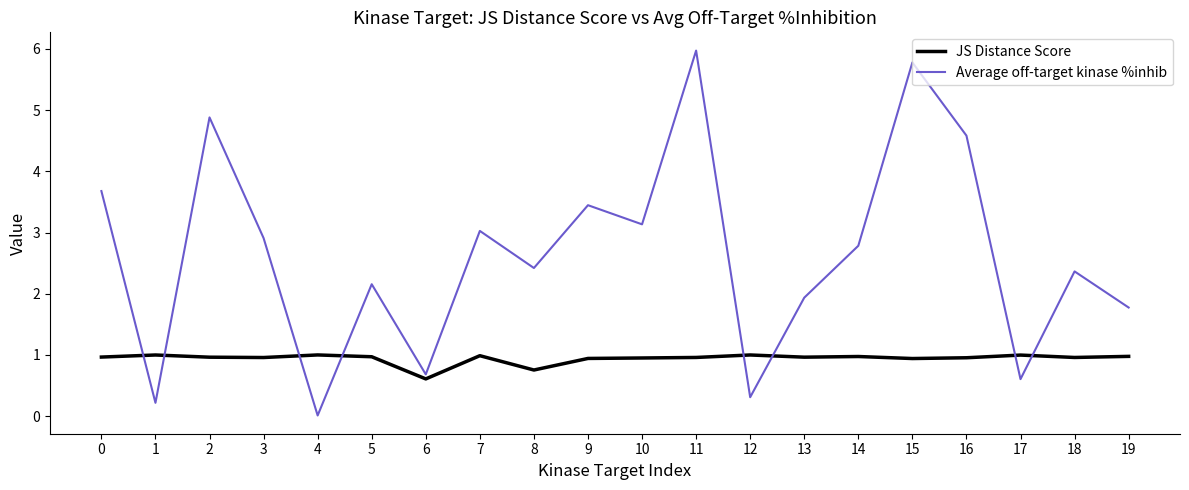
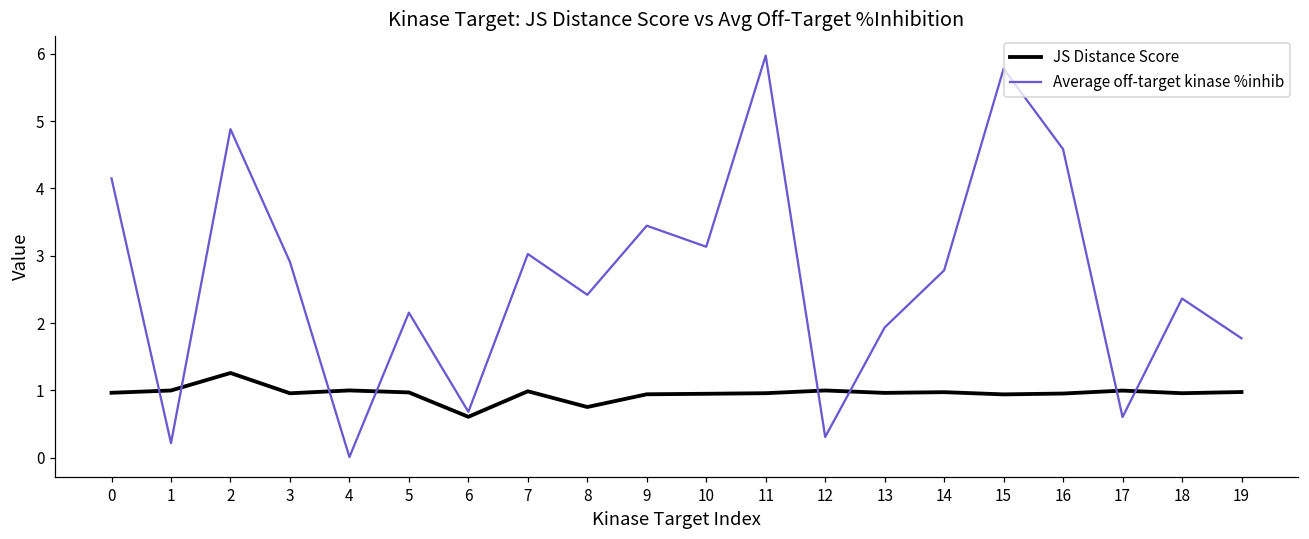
Average off-target kinase %inhib, 0: 3.7 -> 4.2
JS Distance Score, 2: 1.0 -> 1.3
